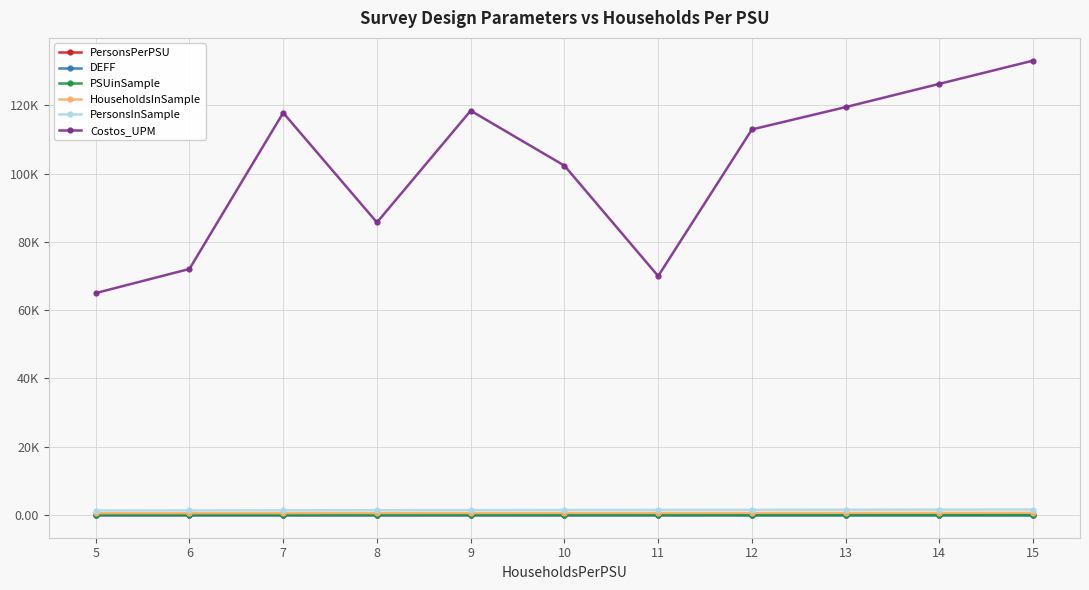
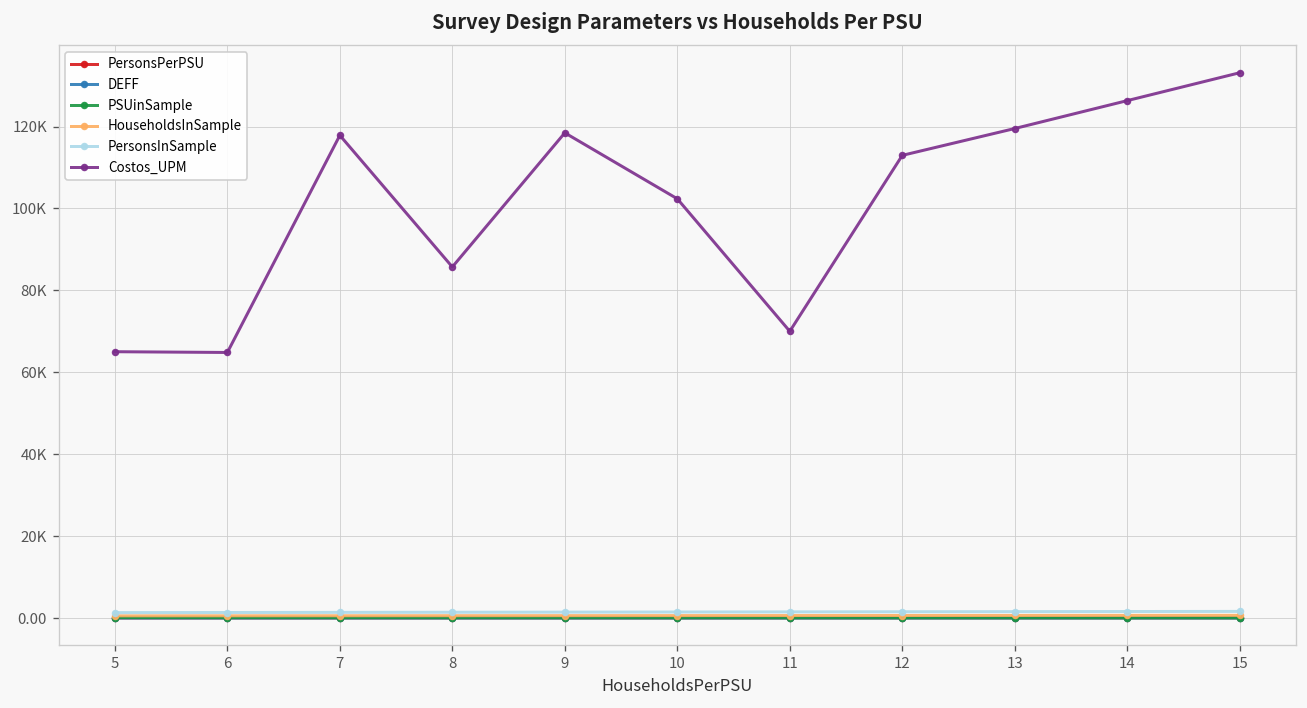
Costos_UPM, 6: 72000 -> 65000
